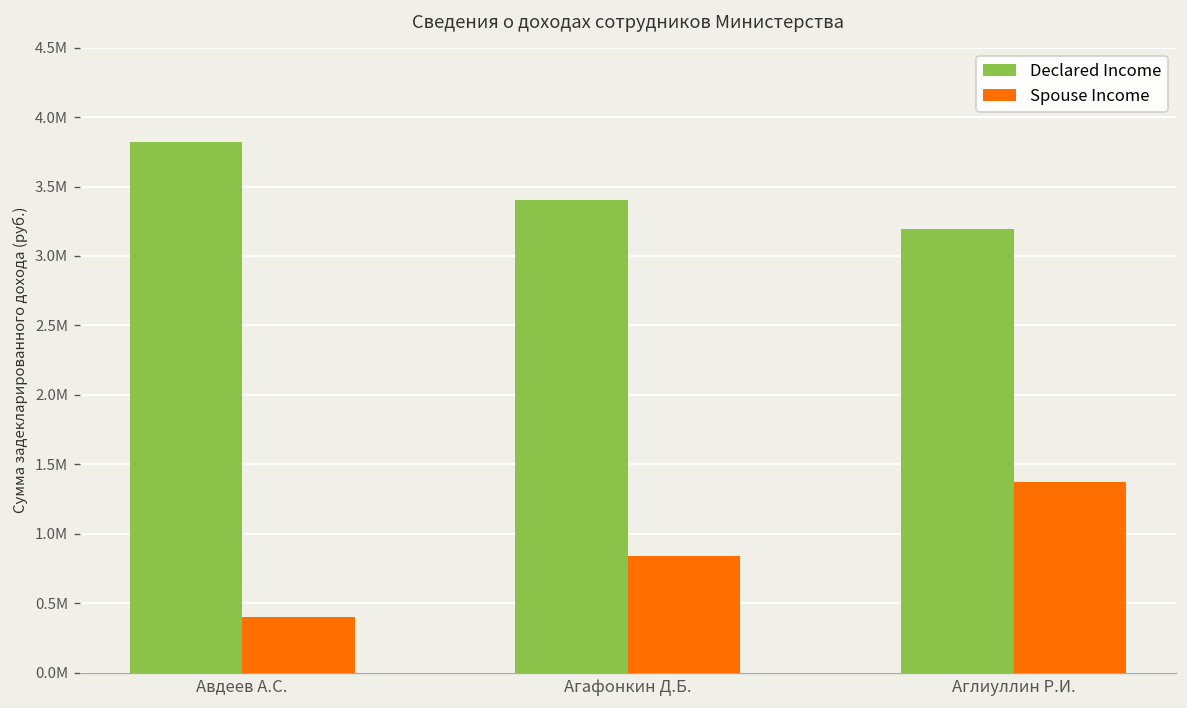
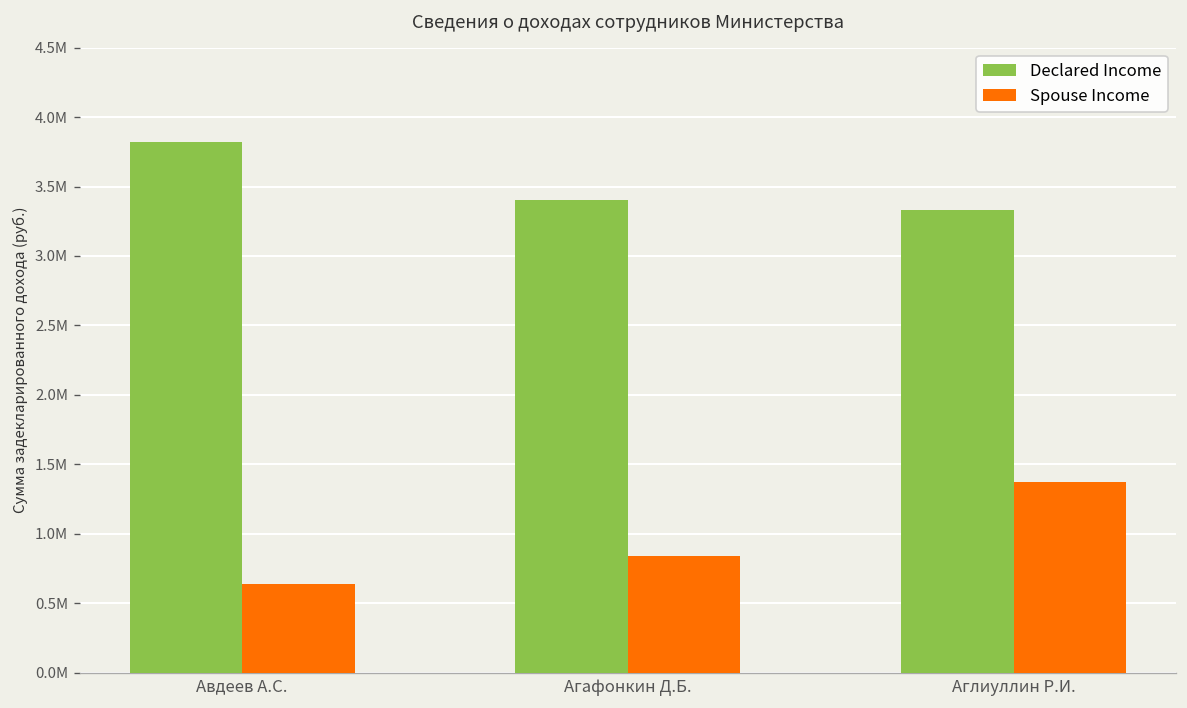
Spouse Income, Авдеев А.С.: 400000 -> 640000
Declared Income, Аглиуллин Р.И.: 3200000 -> 3330000
